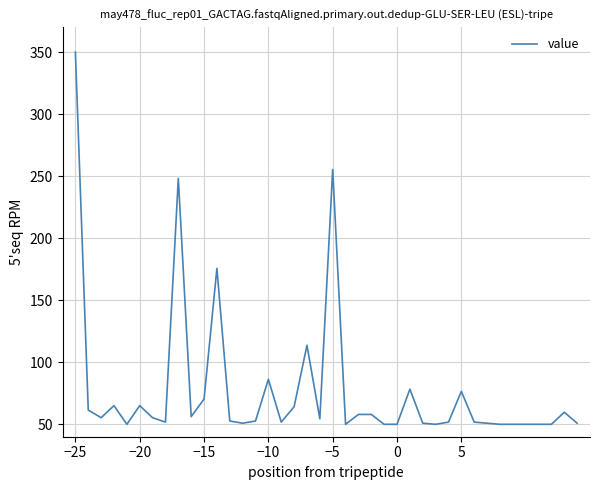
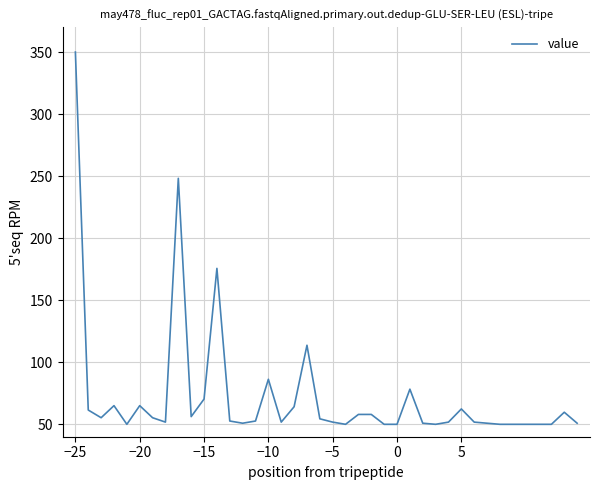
−5: 255 -> 52
5: 77 -> 62
